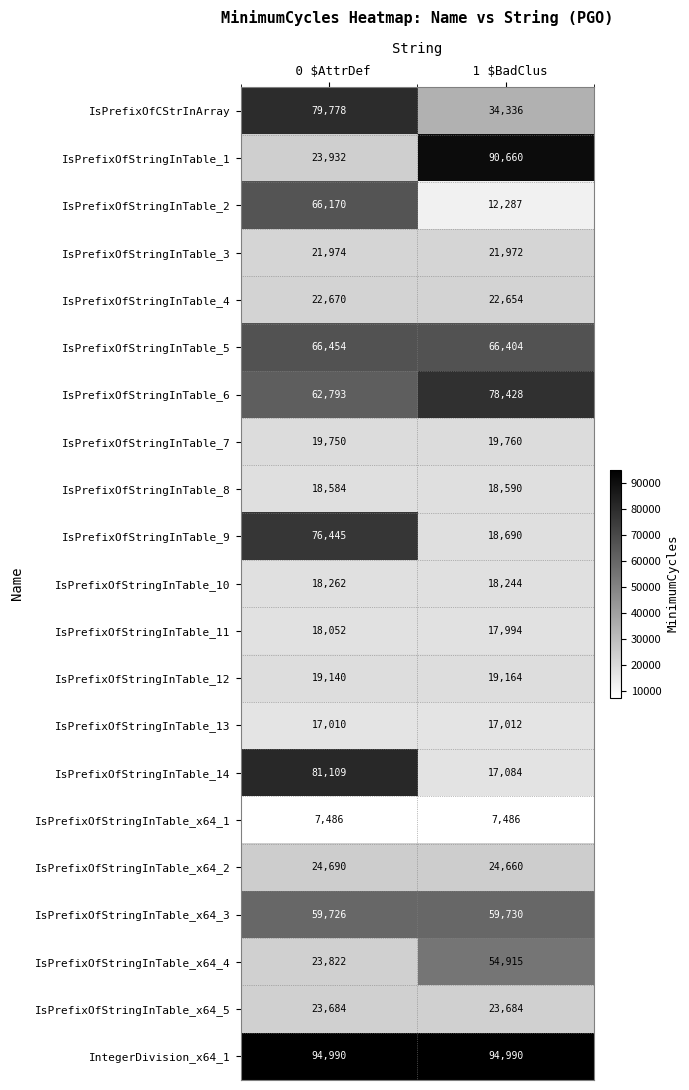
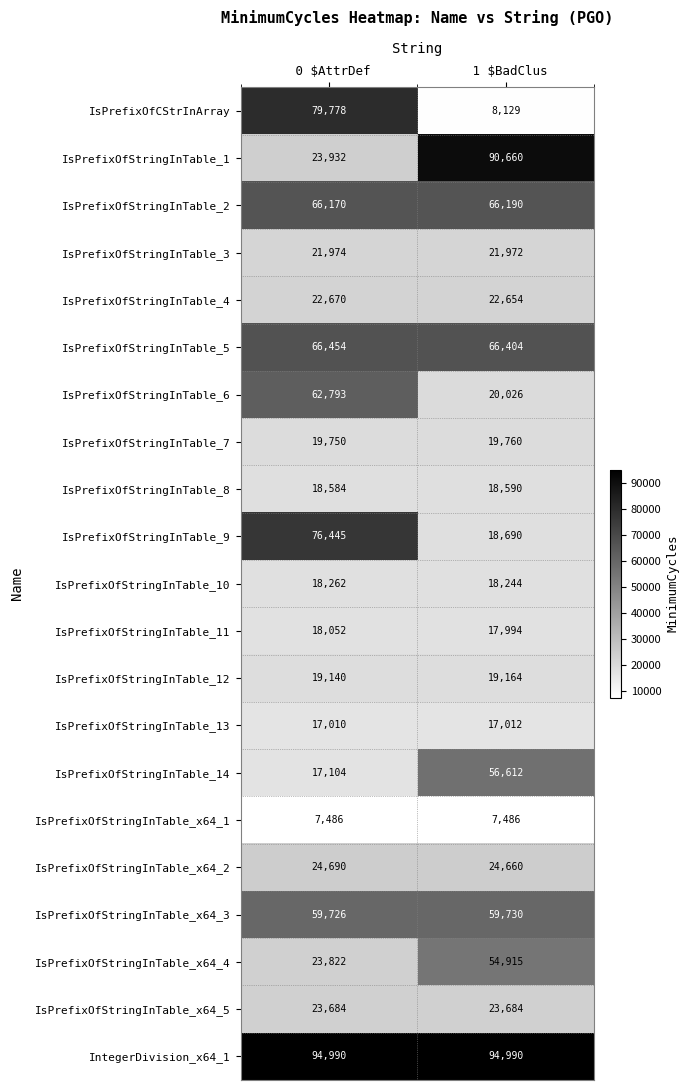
IsPrefixOfCStrInArray, 1 $BadClus: 34,336 -> 8,129
IsPrefixOfStringInTable_2, 1 $BadClus: 12,287 -> 66,190
IsPrefixOfStringInTable_6, 1 $BadClus: 78,428 -> 20,026
IsPrefixOfStringInTable_14, 0 $AttrDef: 81,109 -> 17,104
IsPrefixOfStringInTable_14, 1 $BadClus: 17,084 -> 56,612
